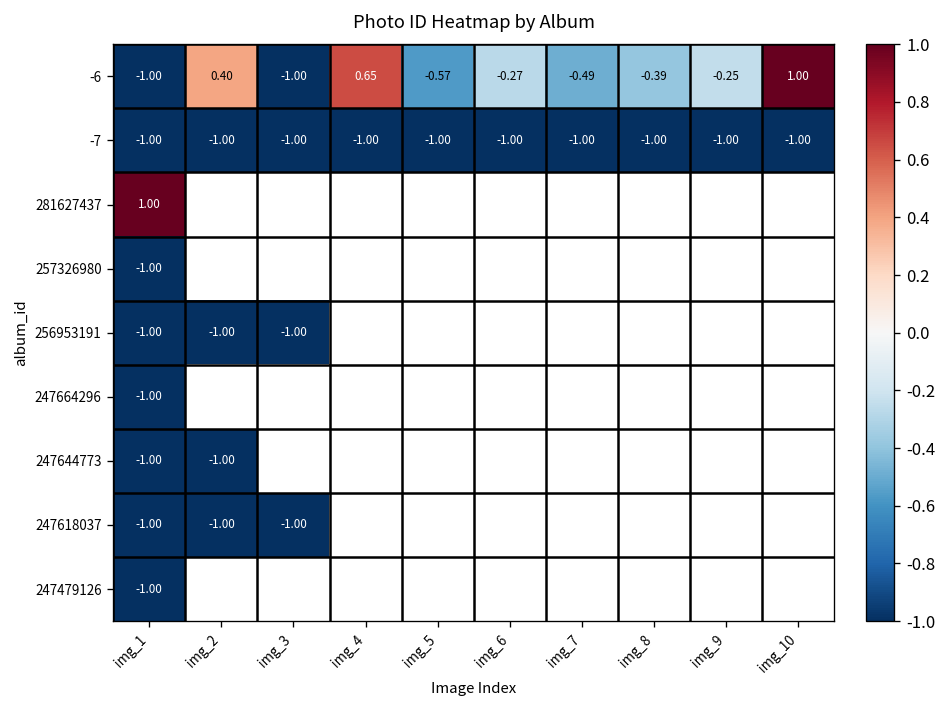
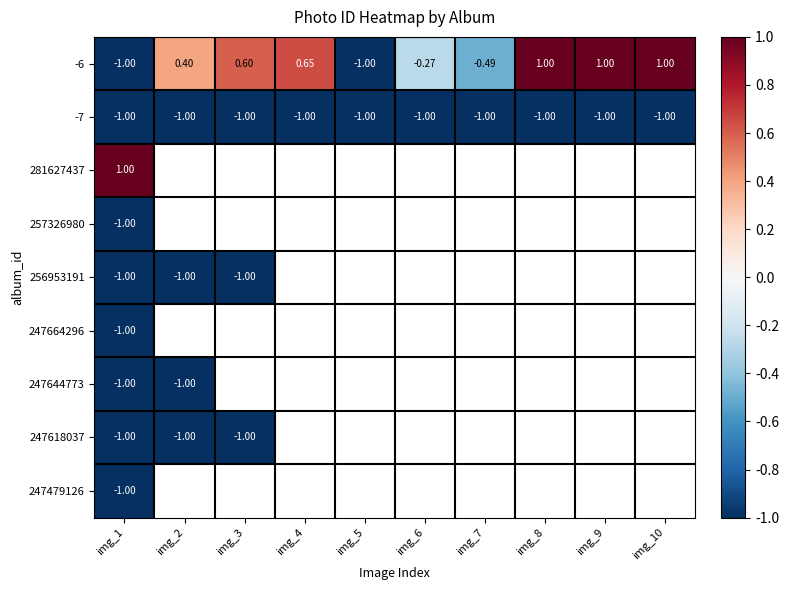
-6, img_3: -1.00 -> 0.60
-6, img_5: -0.57 -> -1.00
-6, img_8: -0.39 -> 1.00
-6, img_9: -0.25 -> 1.00
